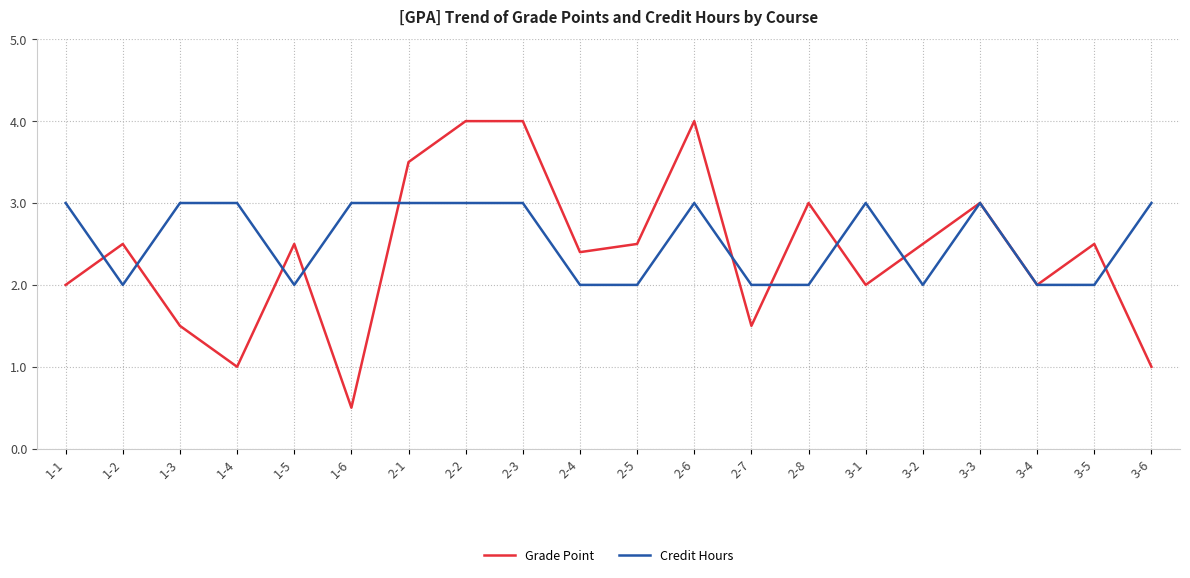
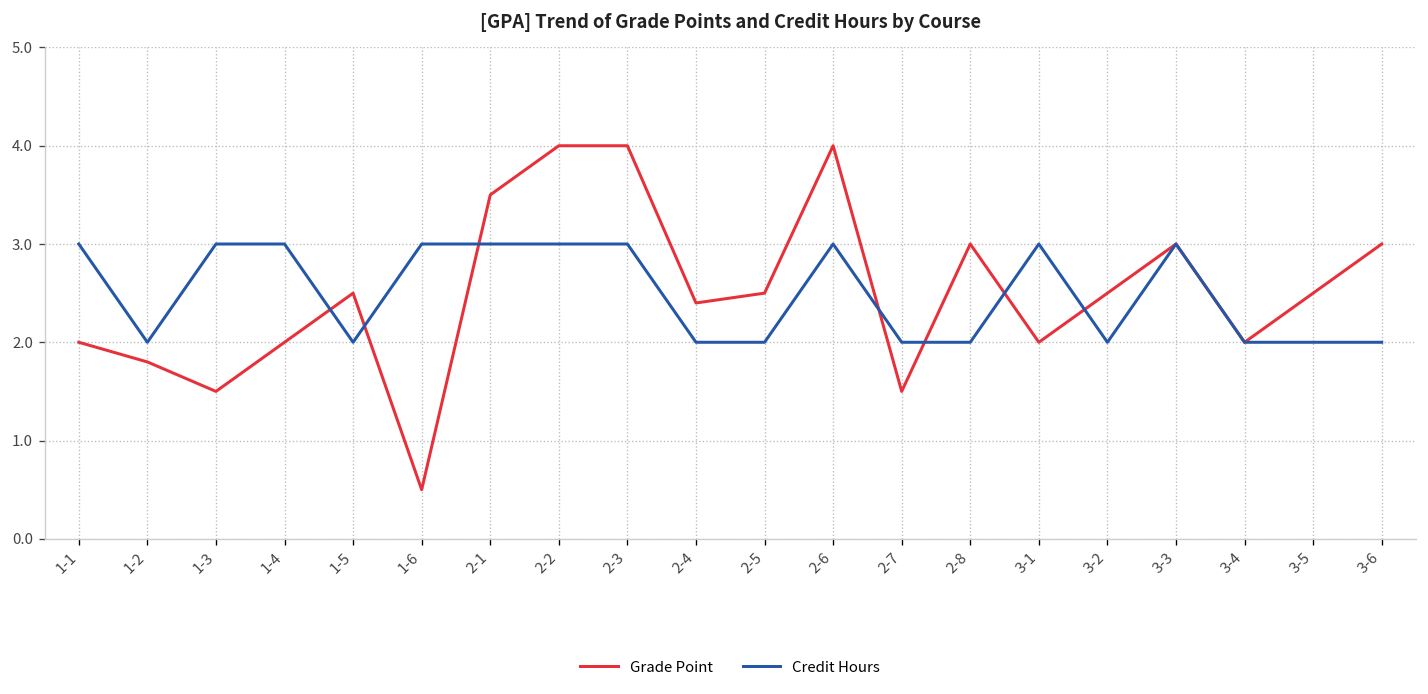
Grade Point, 1-2: 2.5 -> 1.8
Grade Point, 1-4: 1 -> 2
Grade Point, 3-6: 1 -> 3
Credit Hours, 3-6: 3 -> 2
